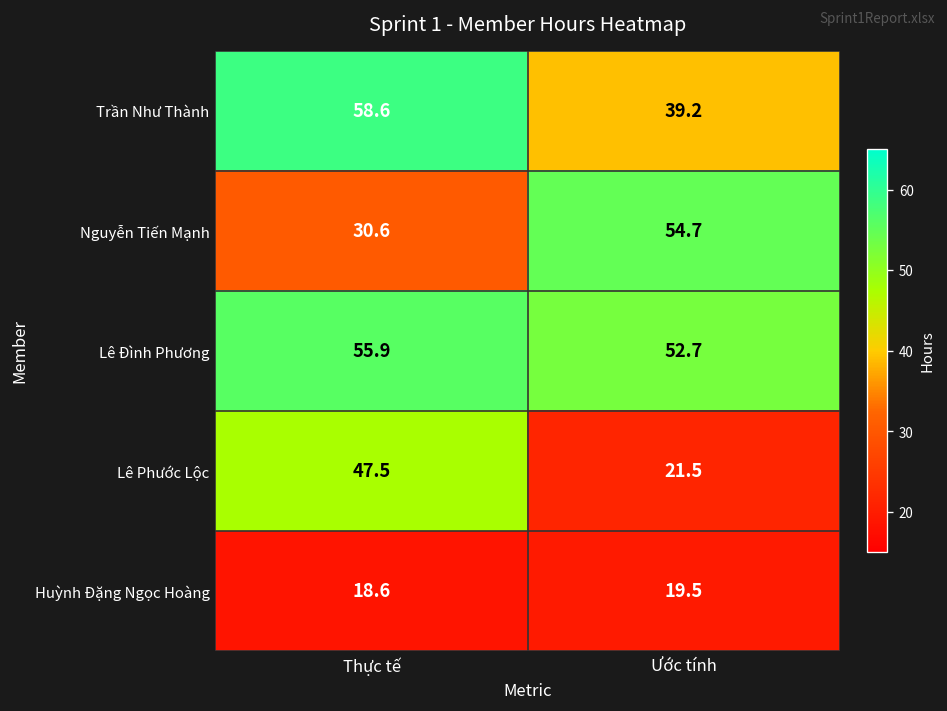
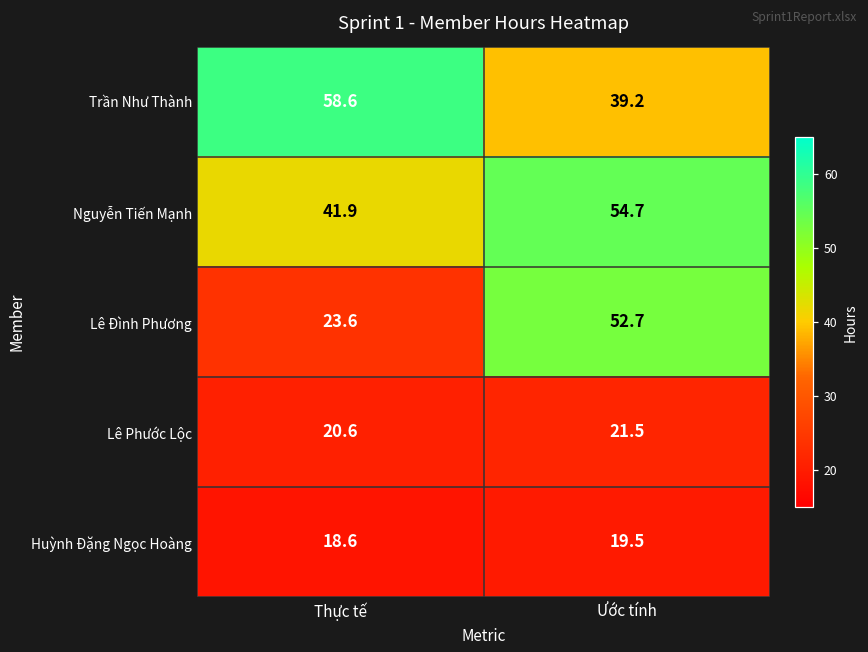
Nguyễn Tiến Mạnh, Thực tế: 30.6 -> 41.9
Lê Đình Phương, Thực tế: 55.9 -> 23.6
Lê Phước Lộc, Thực tế: 47.5 -> 20.6
